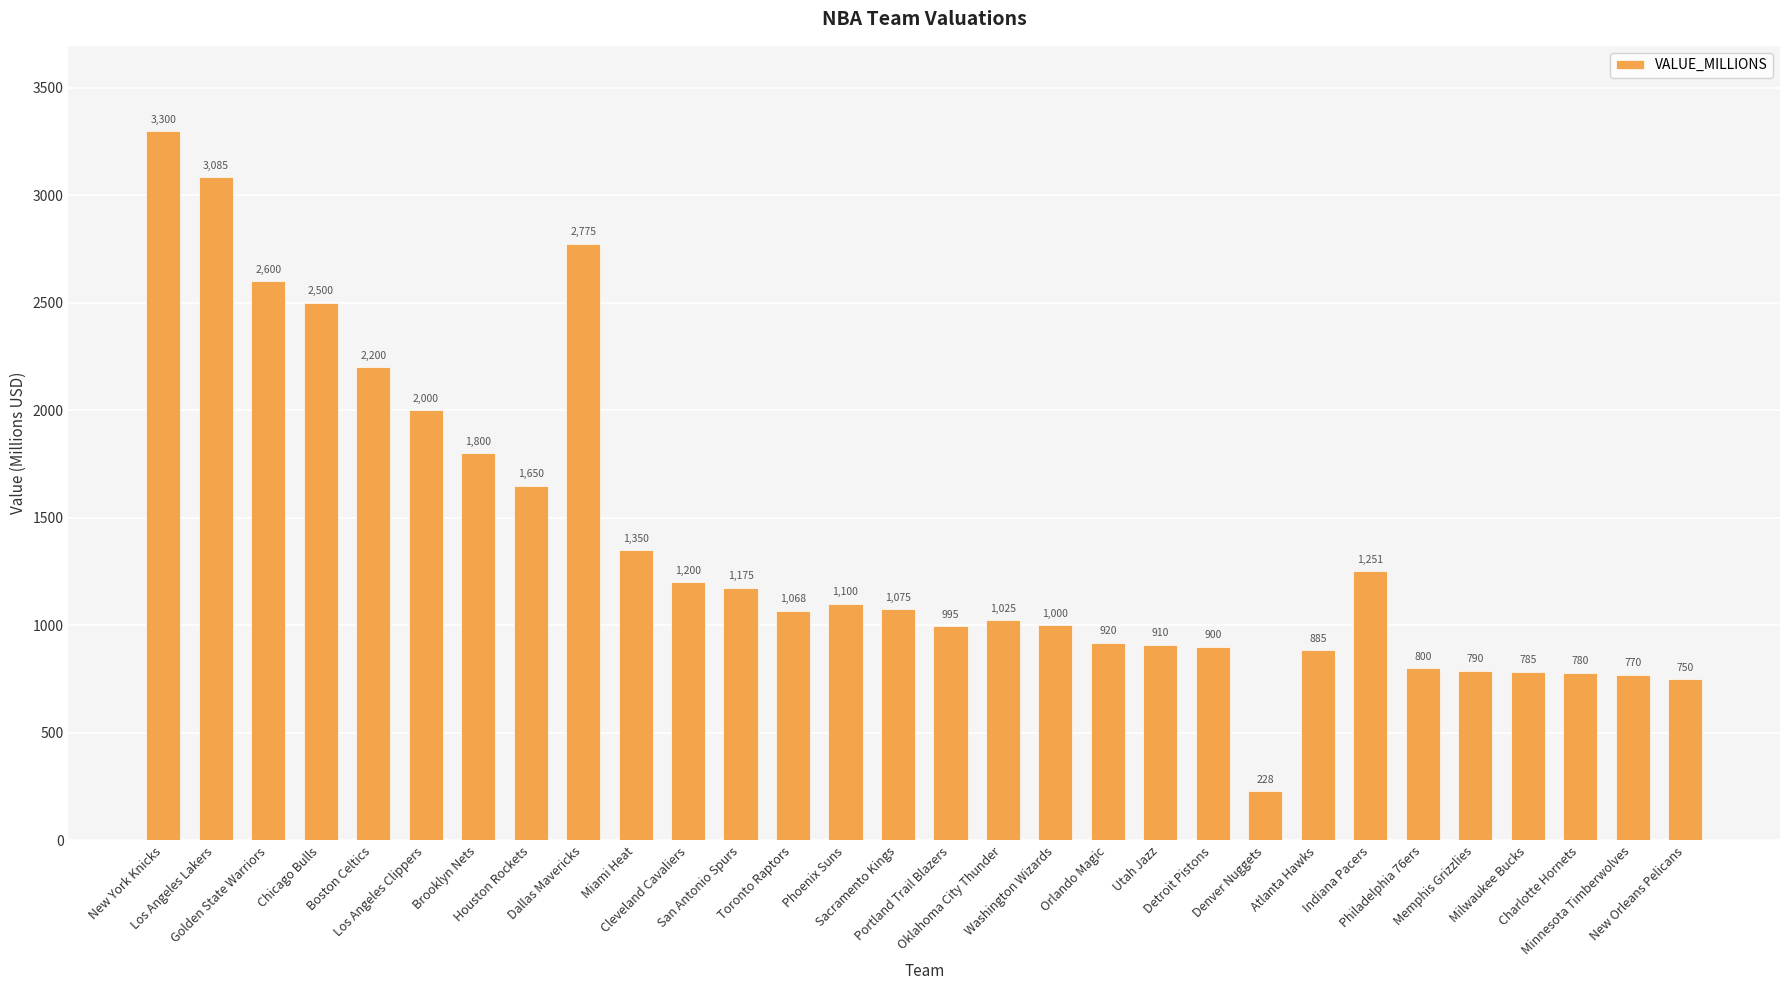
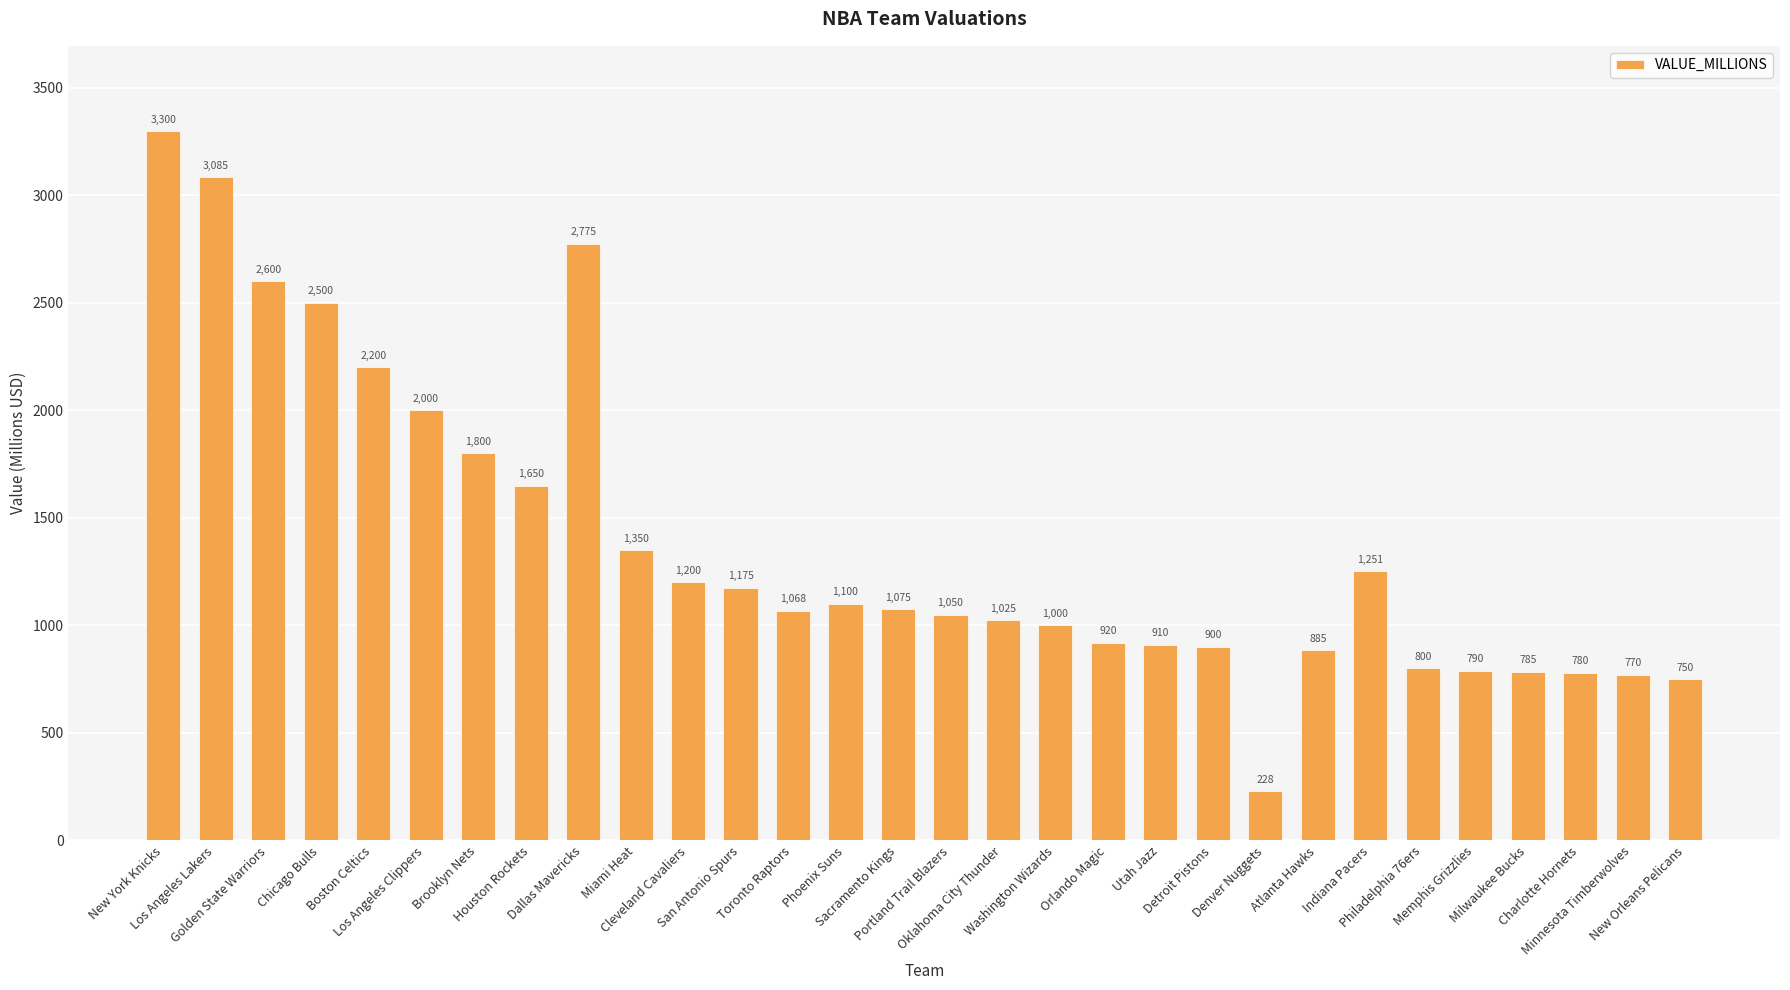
Portland Trail Blazers: 995 -> 1,050
